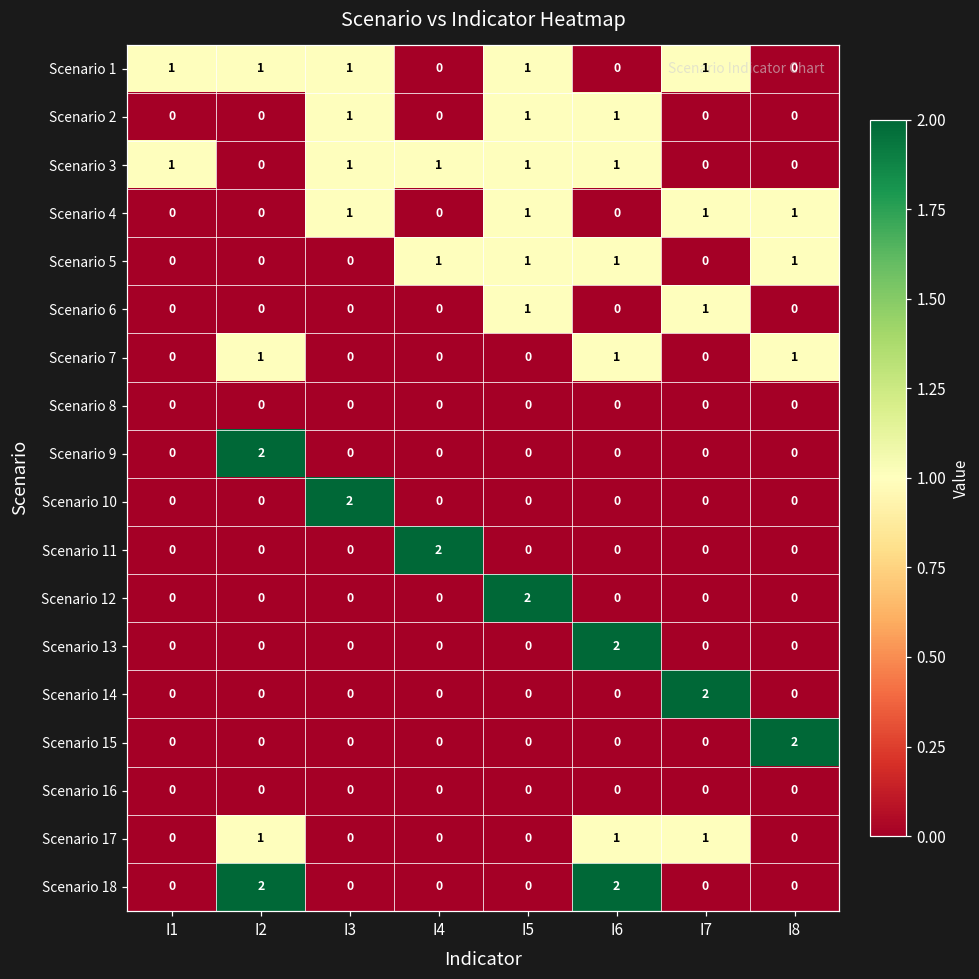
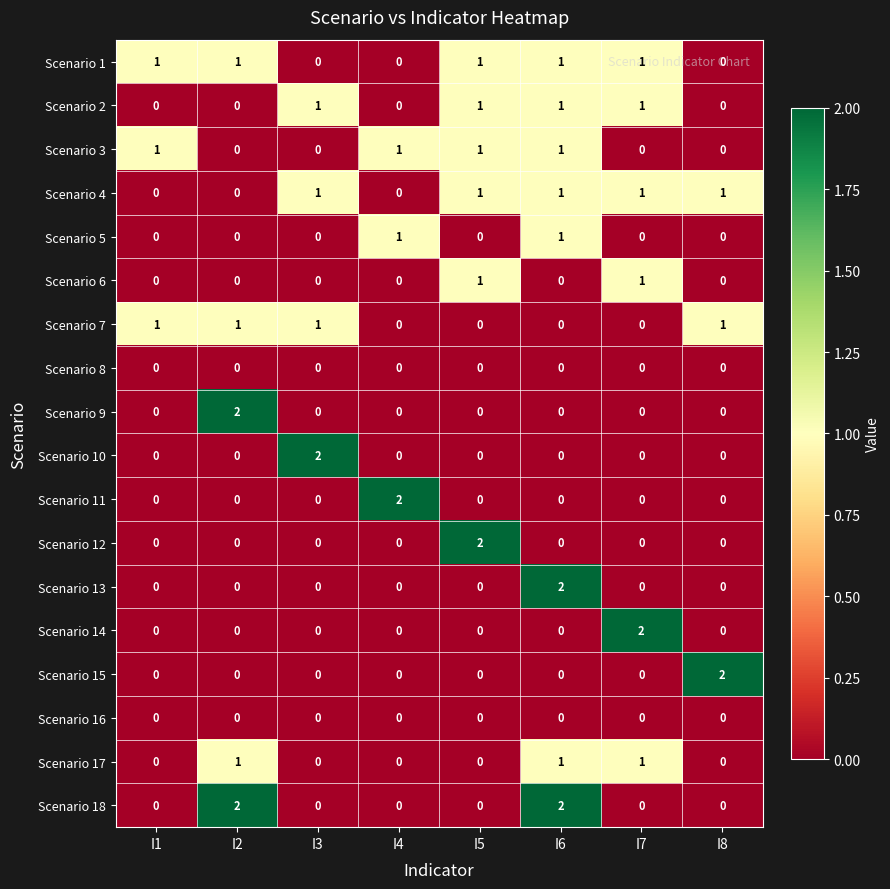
Scenario 1, I3: 1 -> 0
Scenario 1, I6: 0 -> 1
Scenario 2, I7: 0 -> 1
Scenario 3, I3: 1 -> 0
Scenario 4, I6: 0 -> 1
Scenario 5, I5: 1 -> 0
Scenario 5, I8: 1 -> 0
Scenario 7, I1: 0 -> 1
Scenario 7, I3: 0 -> 1
Scenario 7, I6: 1 -> 0
